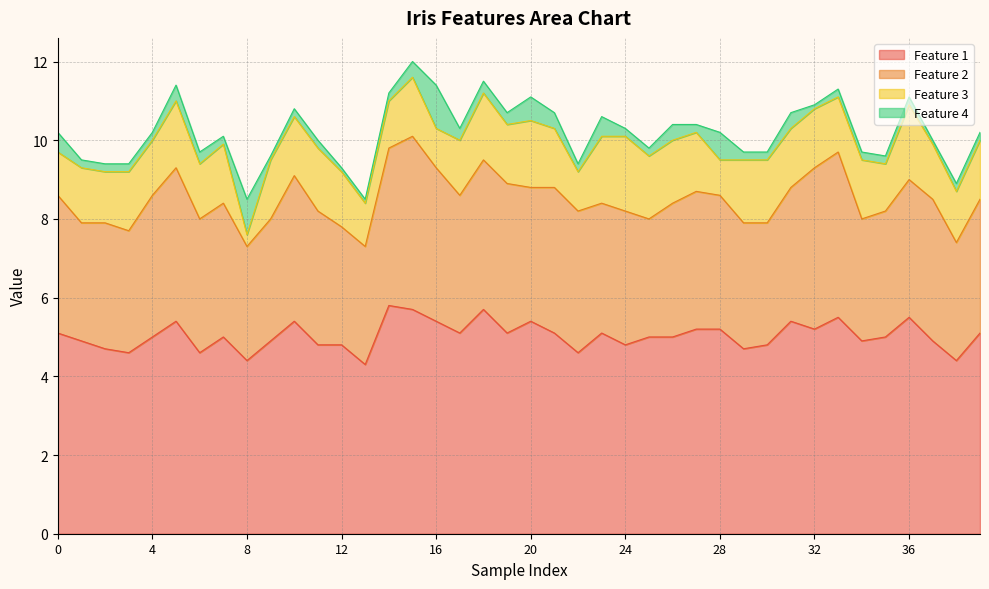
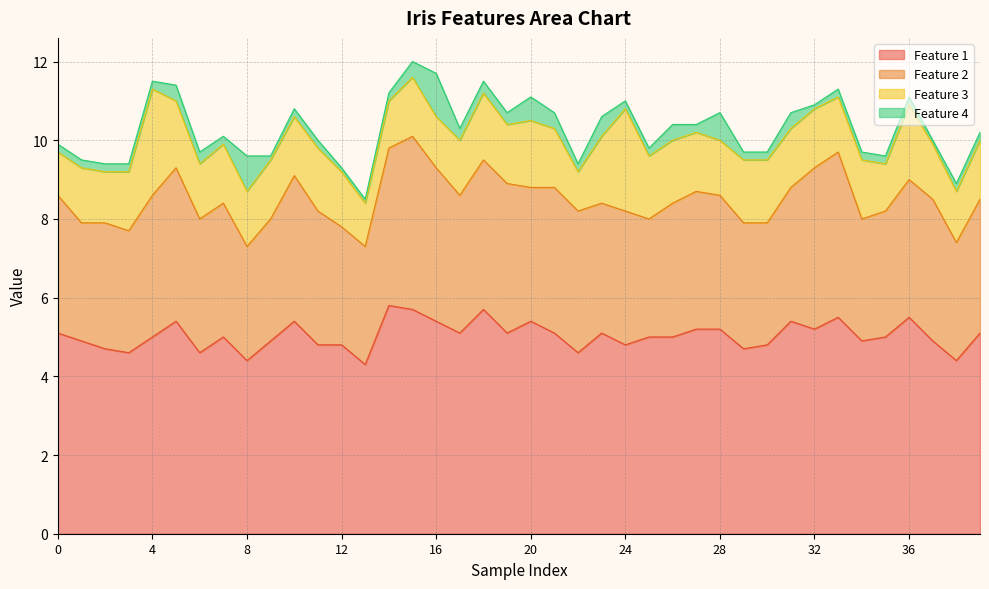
Feature 4, 0: 0.5 -> 0.2
Feature 3, 4: 1.4 -> 2.7
Feature 3, 8: 0.3 -> 1.4
Feature 3, 16: 1.0 -> 1.3
Feature 3, 24: 1.9 -> 2.6
Feature 3, 28: 0.9 -> 1.4
